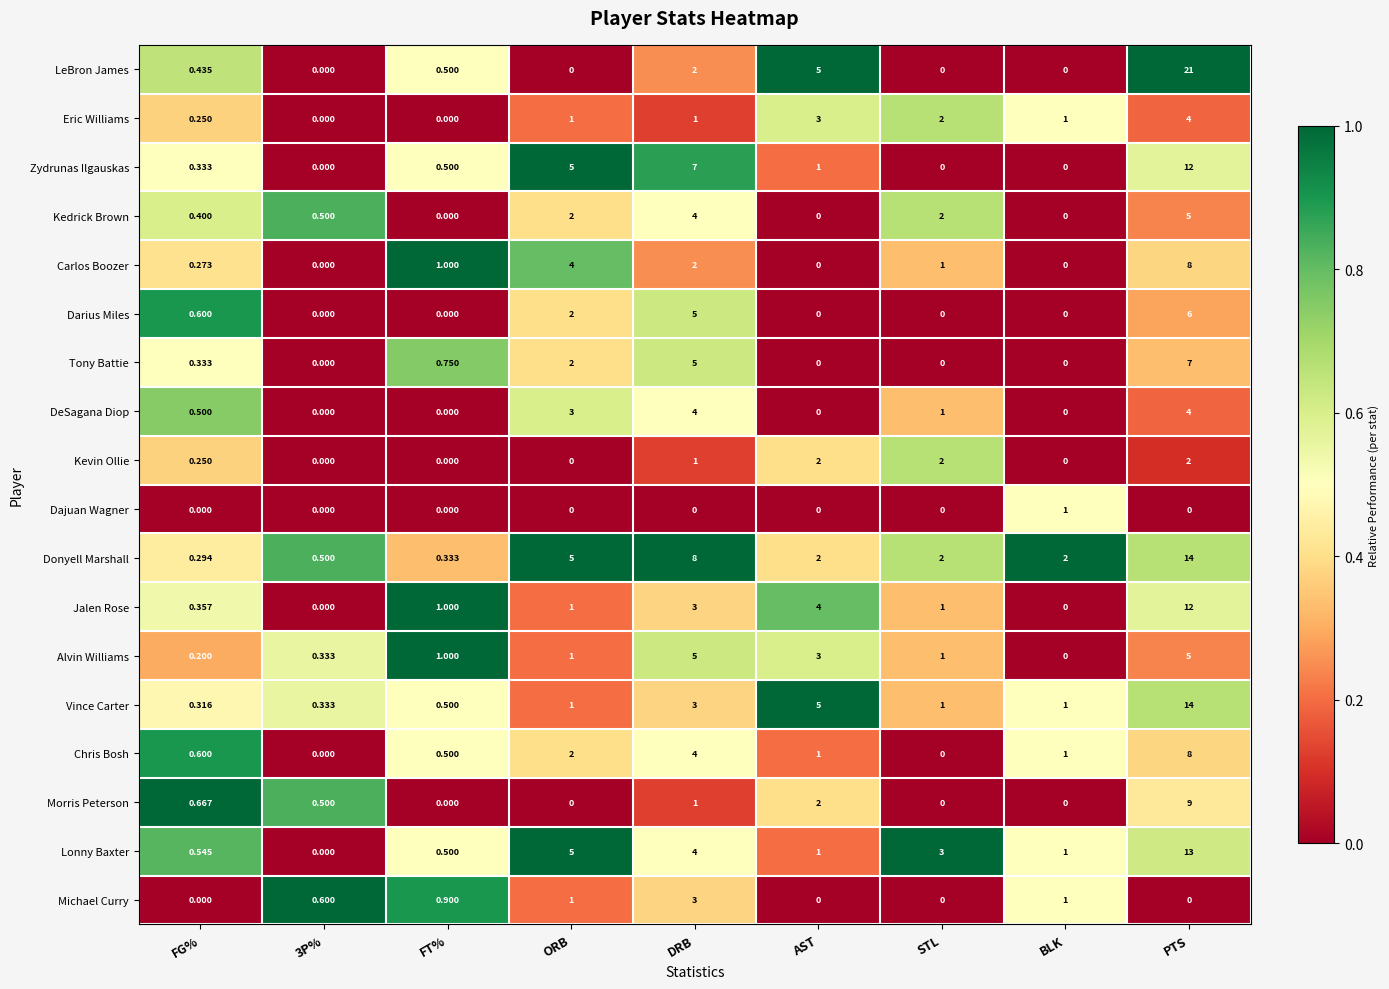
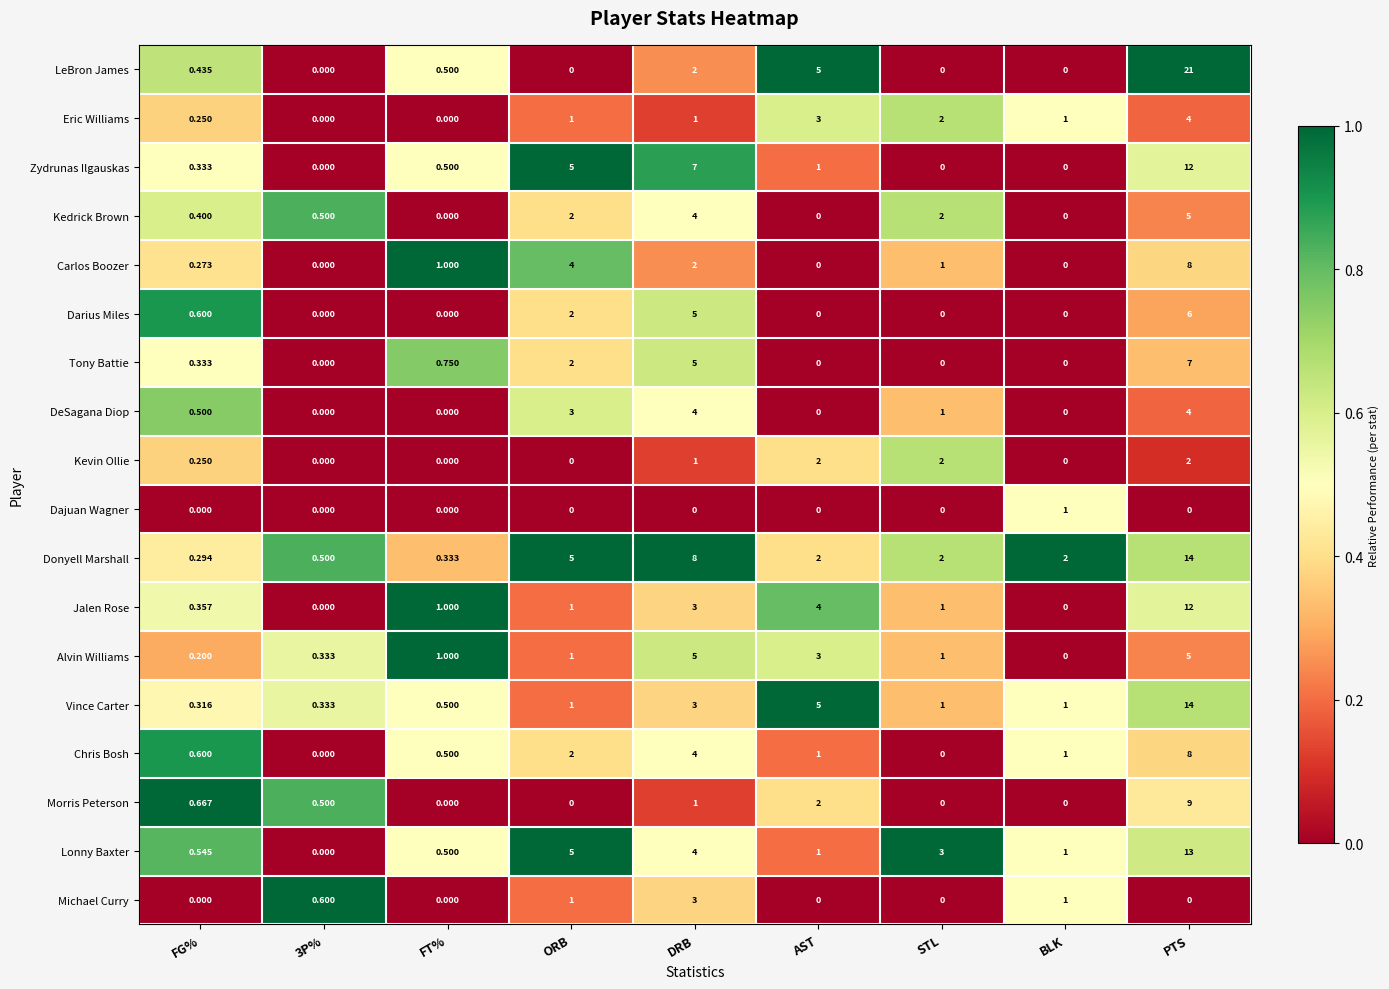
Michael Curry, FT%: 0.900 -> 0.000
